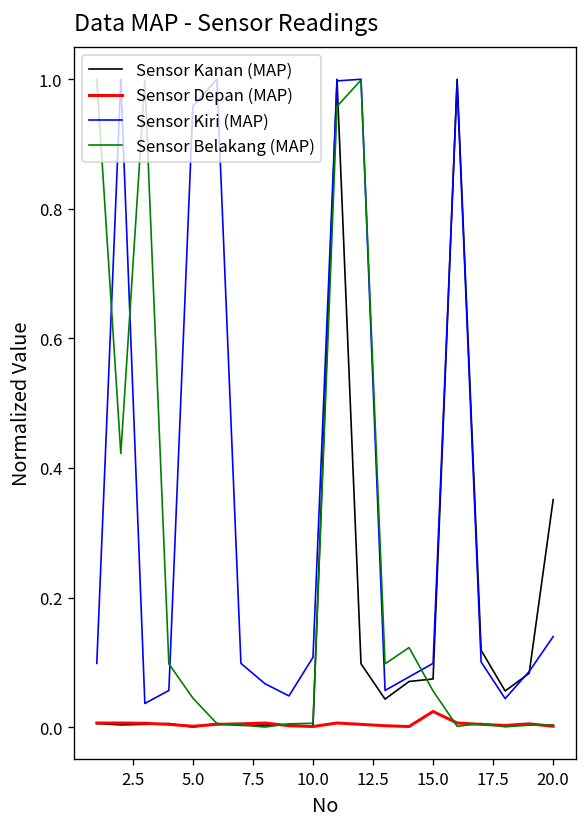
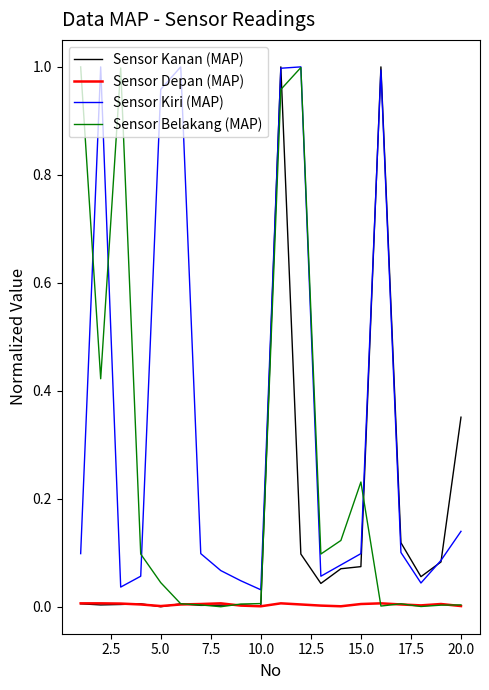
Sensor Kiri (MAP), 10.0: 0.11 -> 0.03
Sensor Depan (MAP), 15.0: 0.02 -> 0.01
Sensor Belakang (MAP), 15.0: 0.06 -> 0.23
